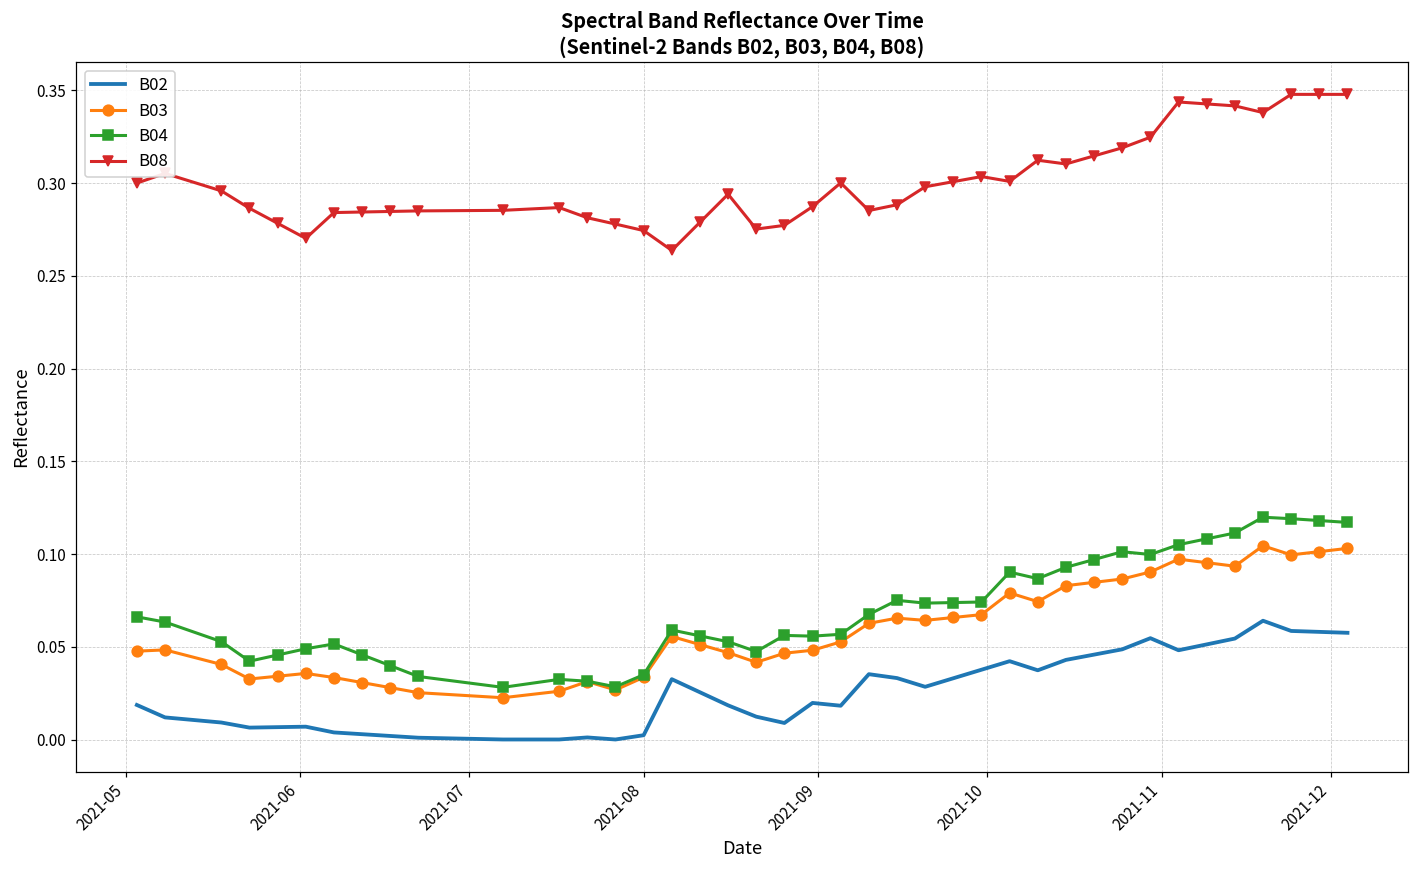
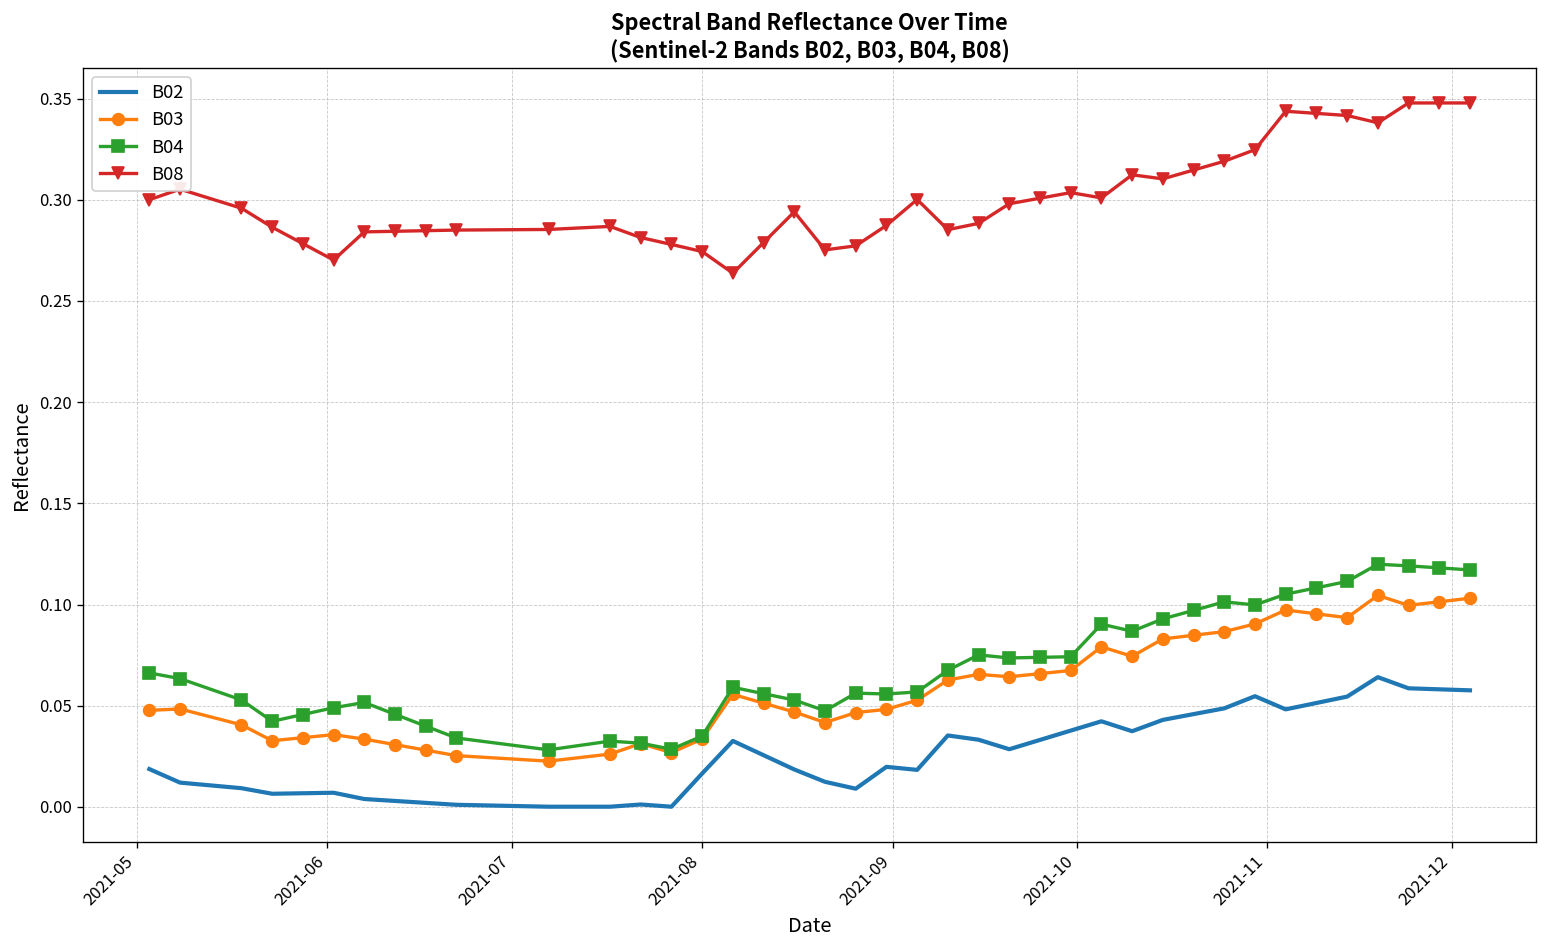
B02, 2021-08: 0.002 -> 0.017
